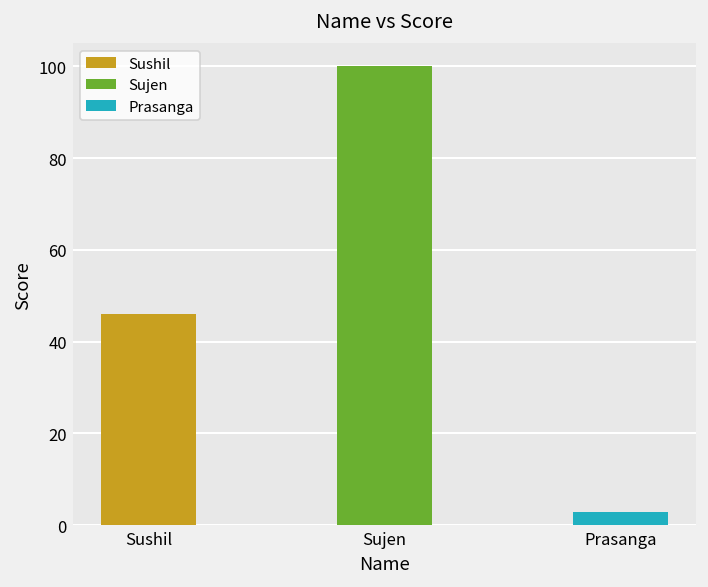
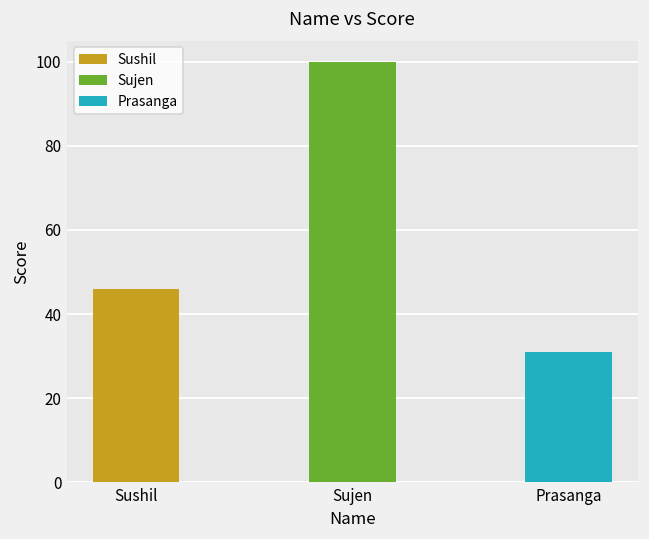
Prasanga: 3 -> 31
